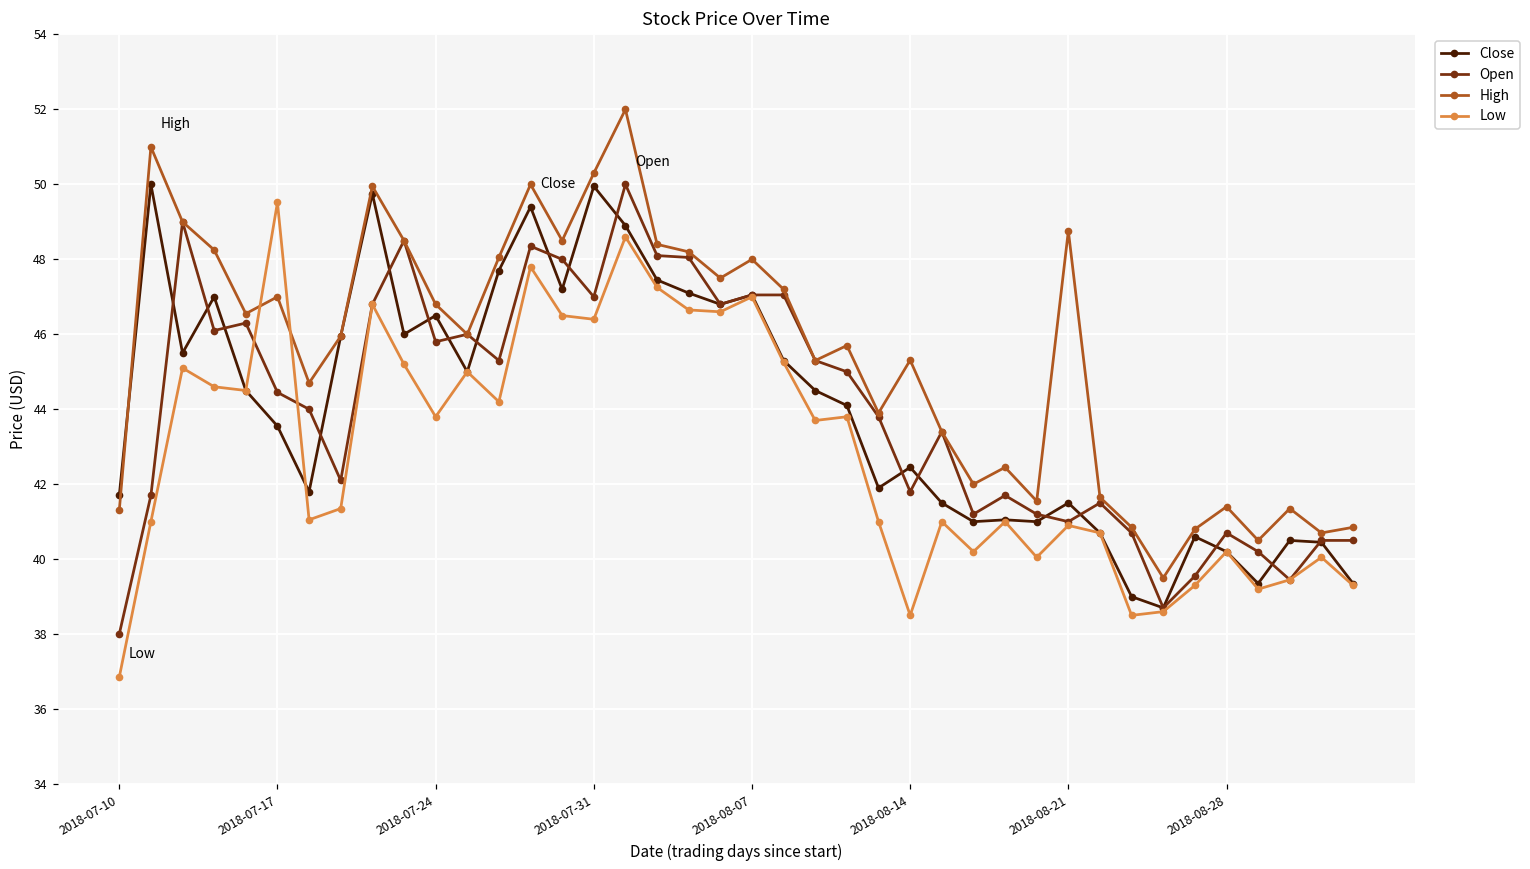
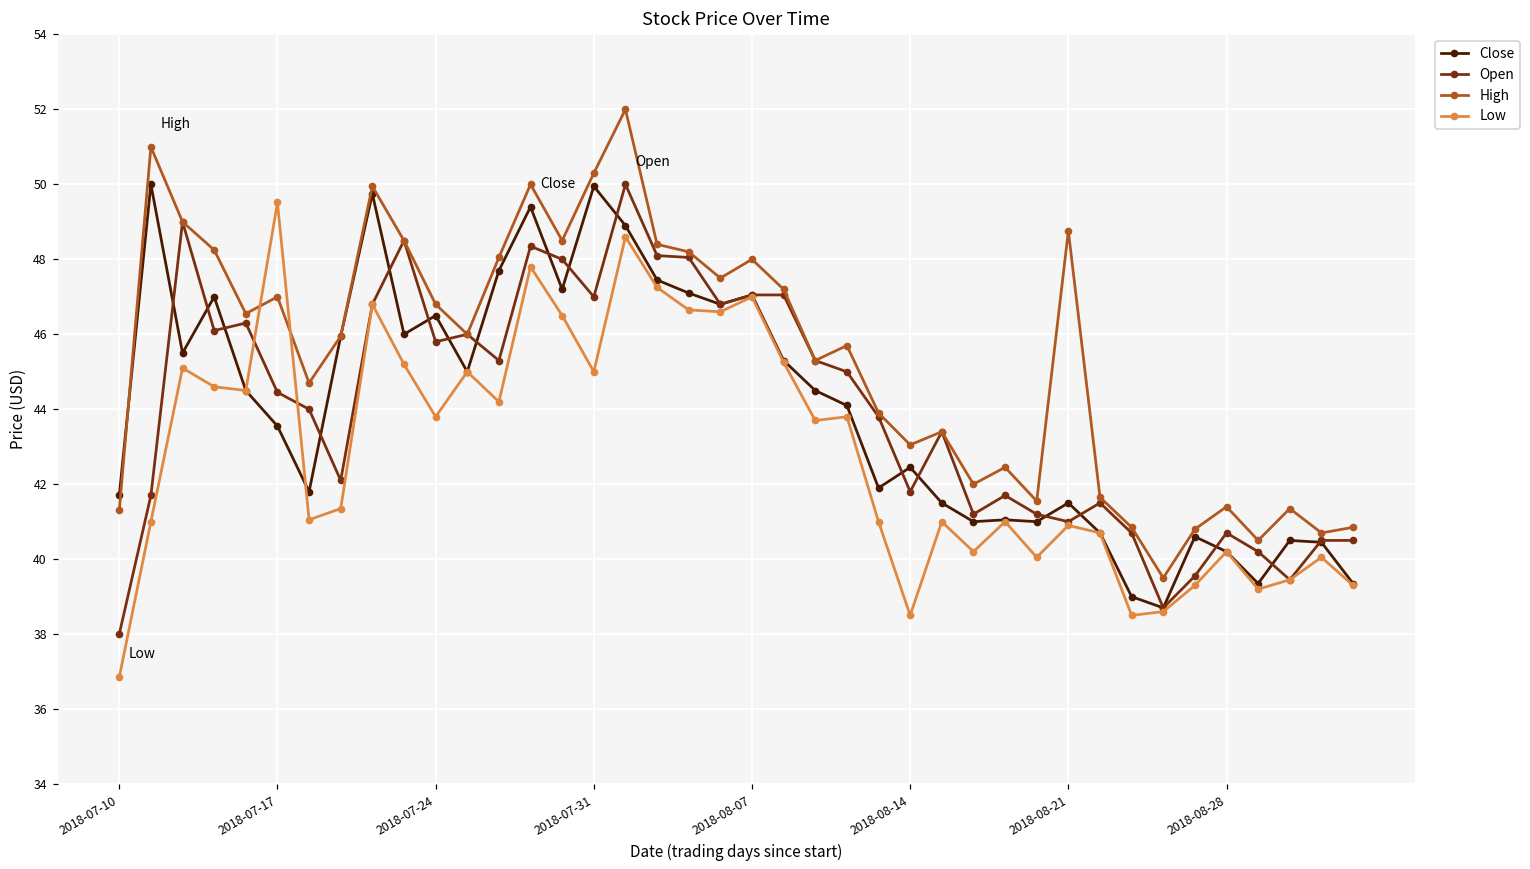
Low, 2018-07-31: 46.4 -> 45.0
High, 2018-08-14: 45.3 -> 43.1
